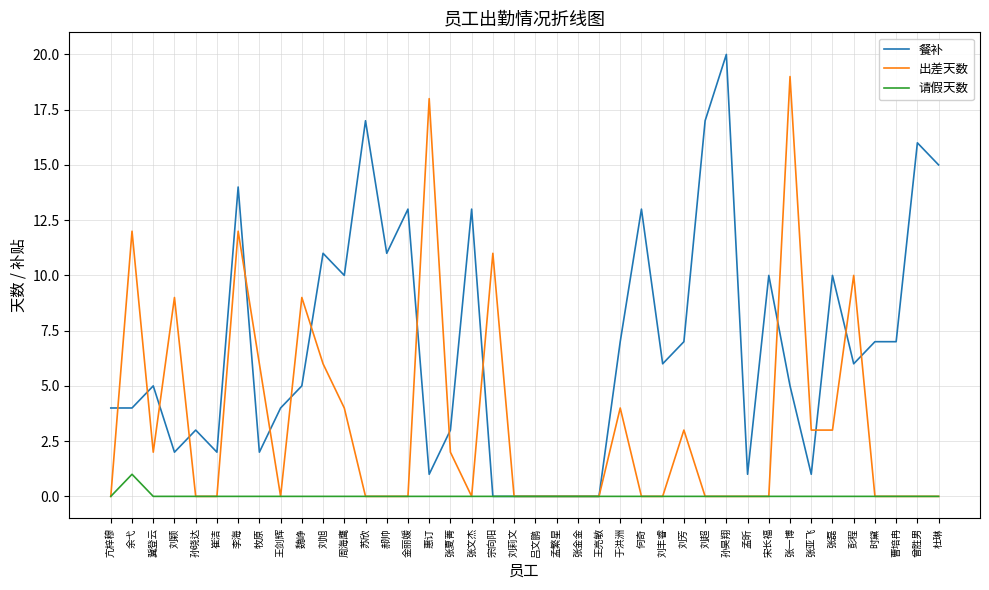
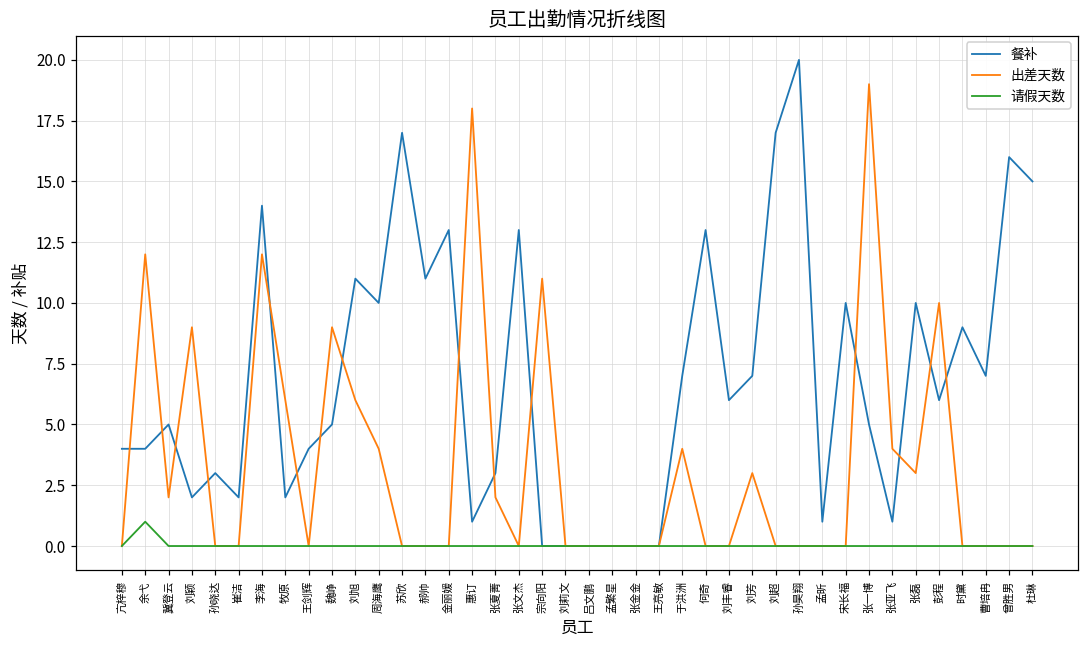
出差天数, 张亚飞: 3 -> 4
餐补, 时黛: 7 -> 9
